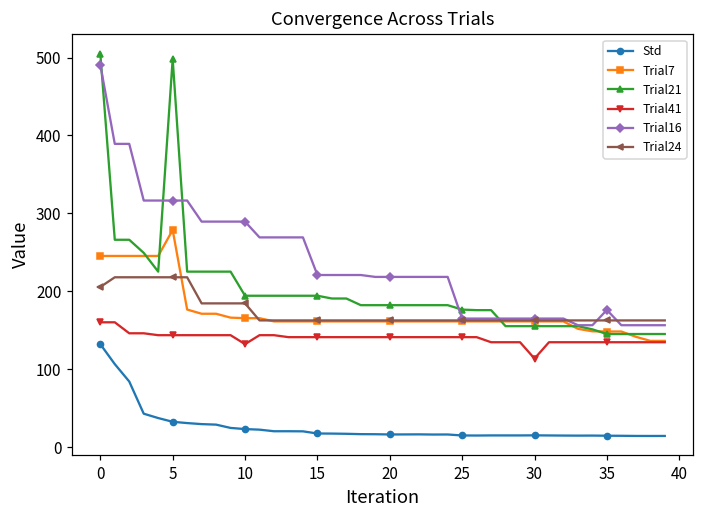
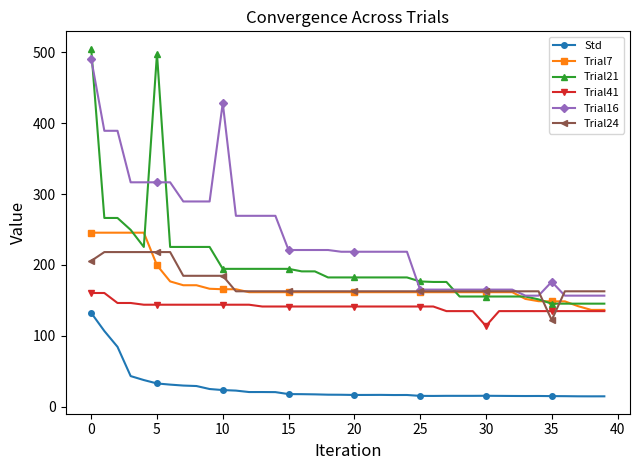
Trial7, 5: 280 -> 200
Trial41, 10: 130 -> 140
Trial16, 10: 290 -> 430
Trial24, 35: 160 -> 120
